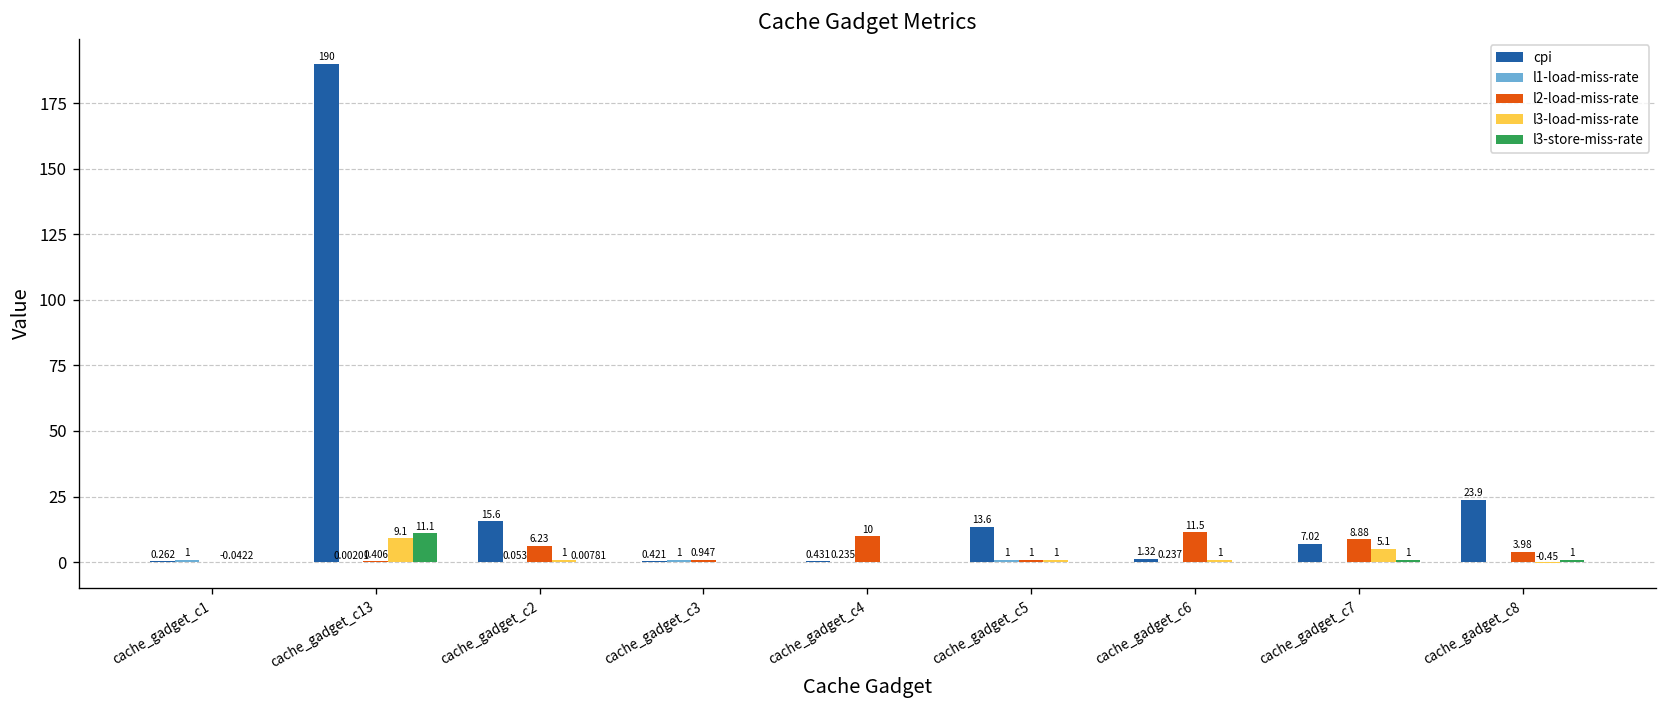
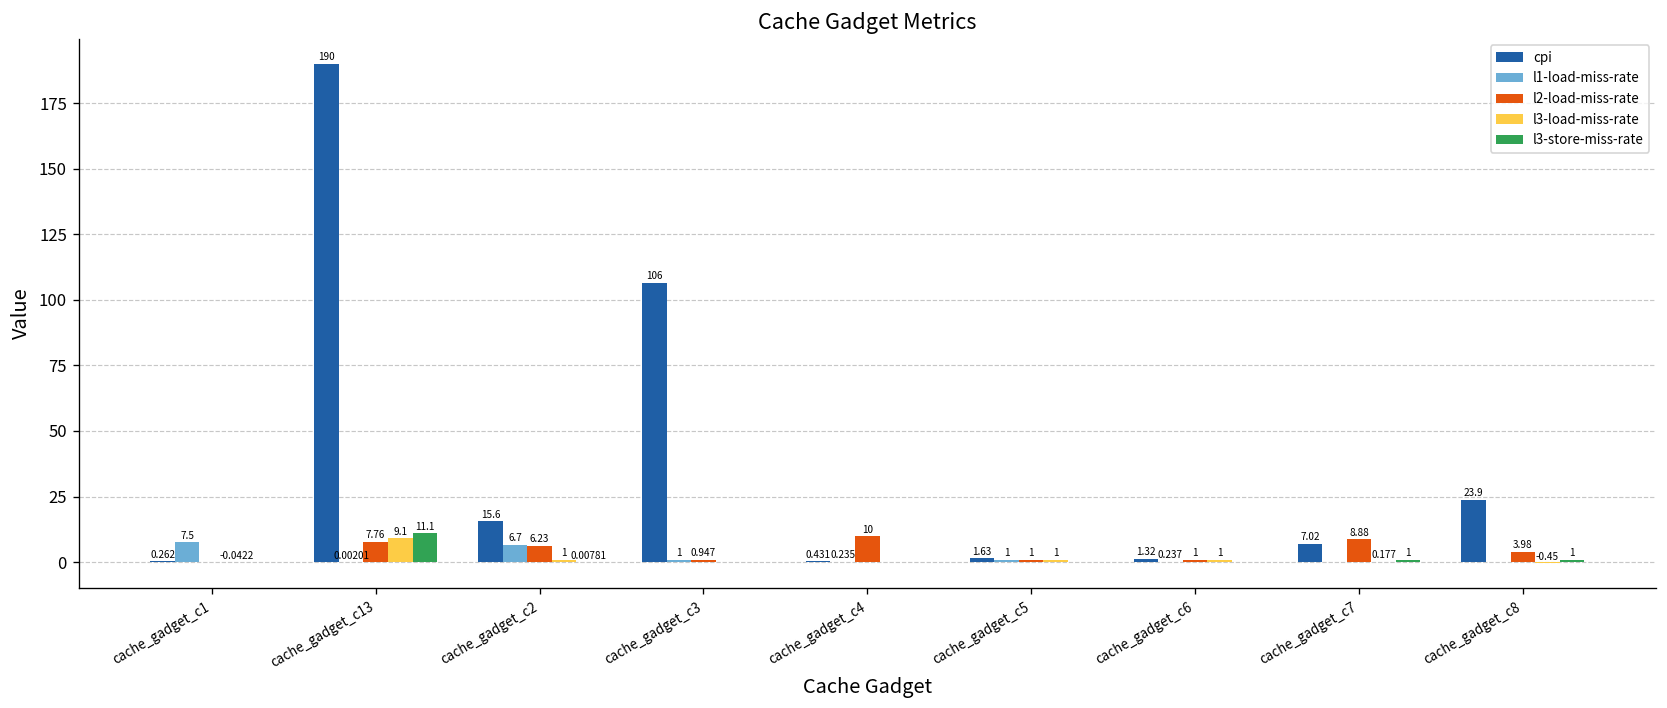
l1-load-miss-rate, cache_gadget_c1: 1 -> 7.5
l2-load-miss-rate, cache_gadget_c13: 0.406 -> 7.76
l1-load-miss-rate, cache_gadget_c2: 0.053 -> 6.7
cpi, cache_gadget_c3: 0.421 -> 106
cpi, cache_gadget_c5: 13.6 -> 1.63
l2-load-miss-rate, cache_gadget_c6: 11.5 -> 1
l3-load-miss-rate, cache_gadget_c7: 5.1 -> 0.177
